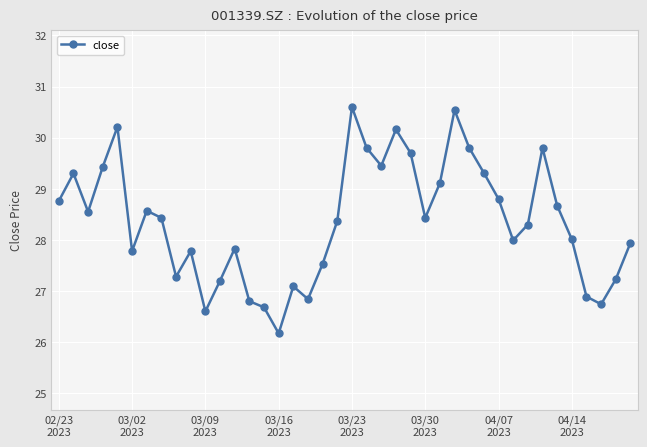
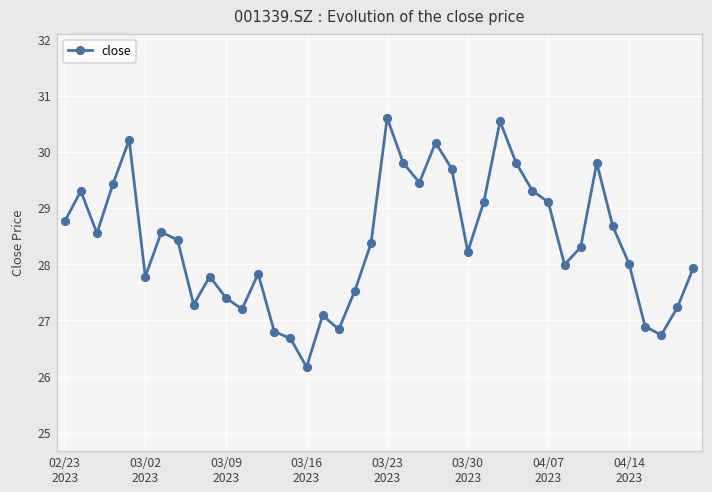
03/09 2023: 26.6 -> 27.4
03/30 2023: 28.4 -> 28.2
04/07 2023: 28.8 -> 29.1
